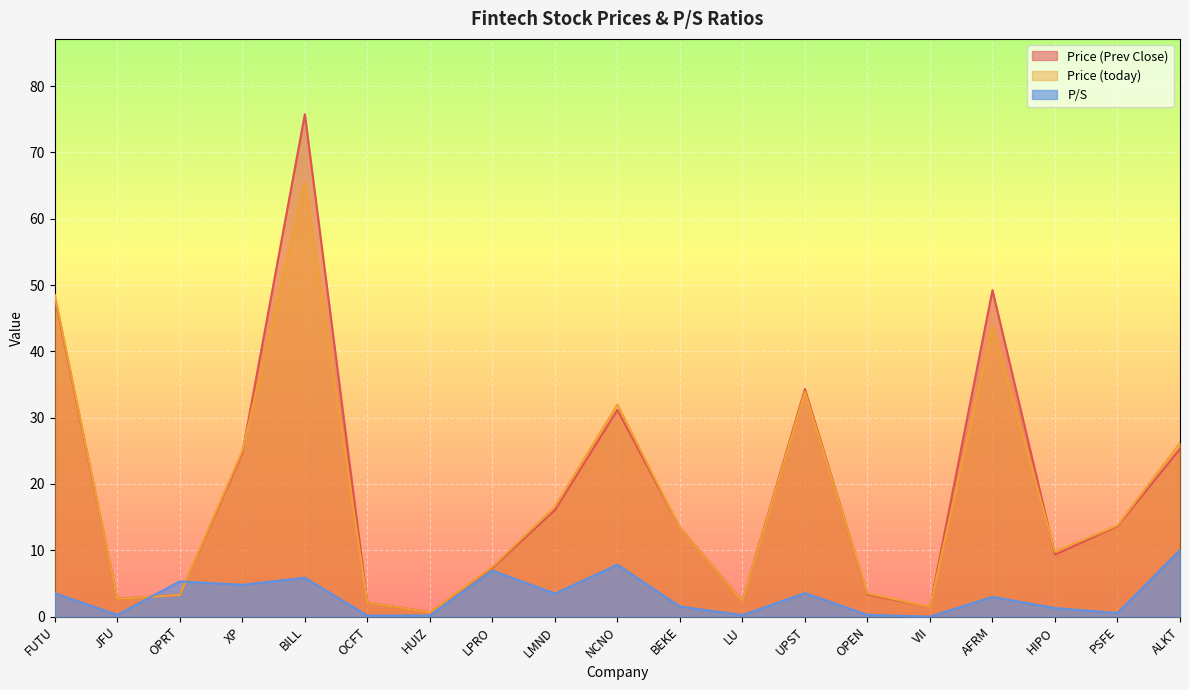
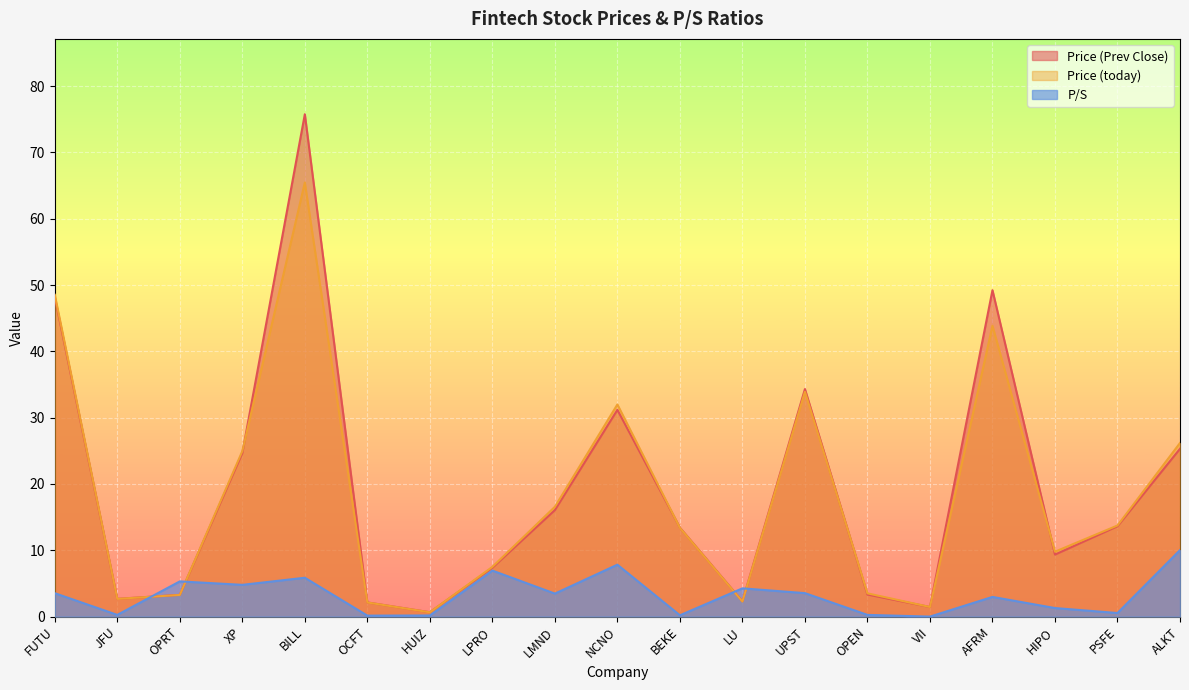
P/S, BEKE: 2 -> 0
P/S, LU: 0 -> 4
